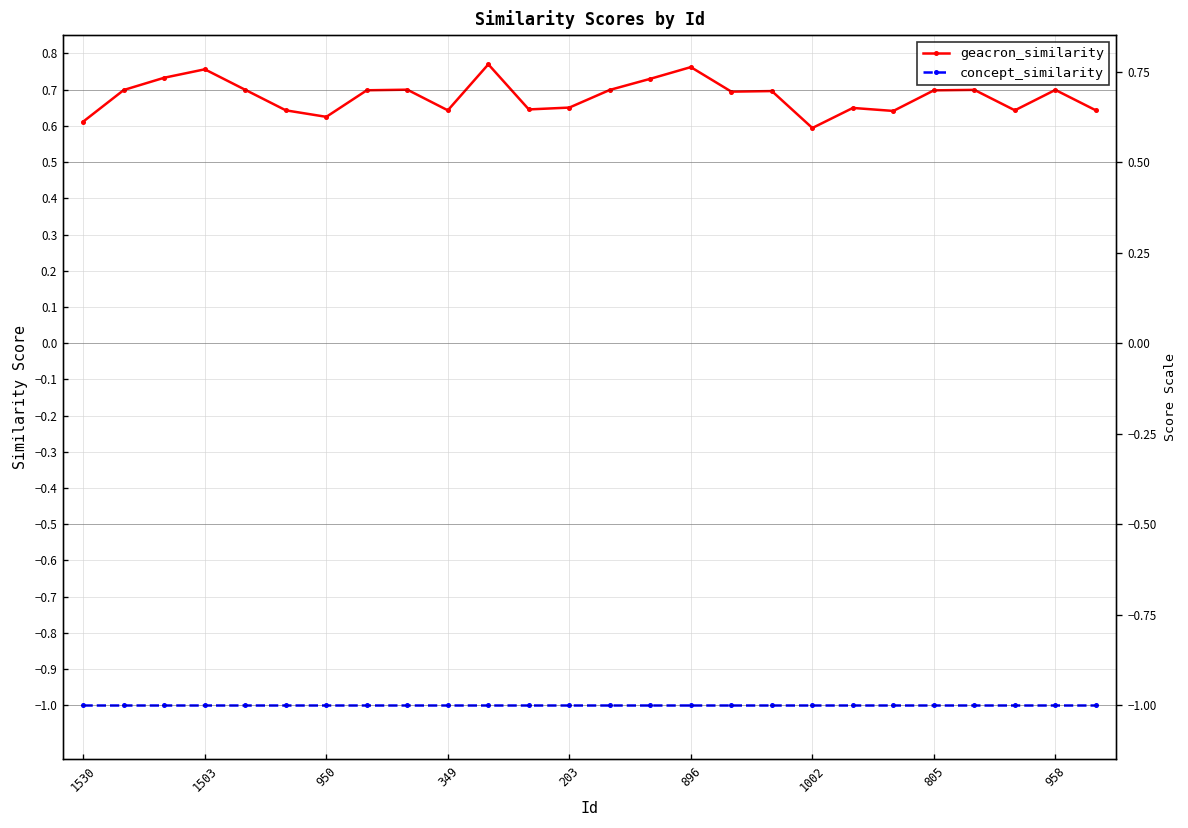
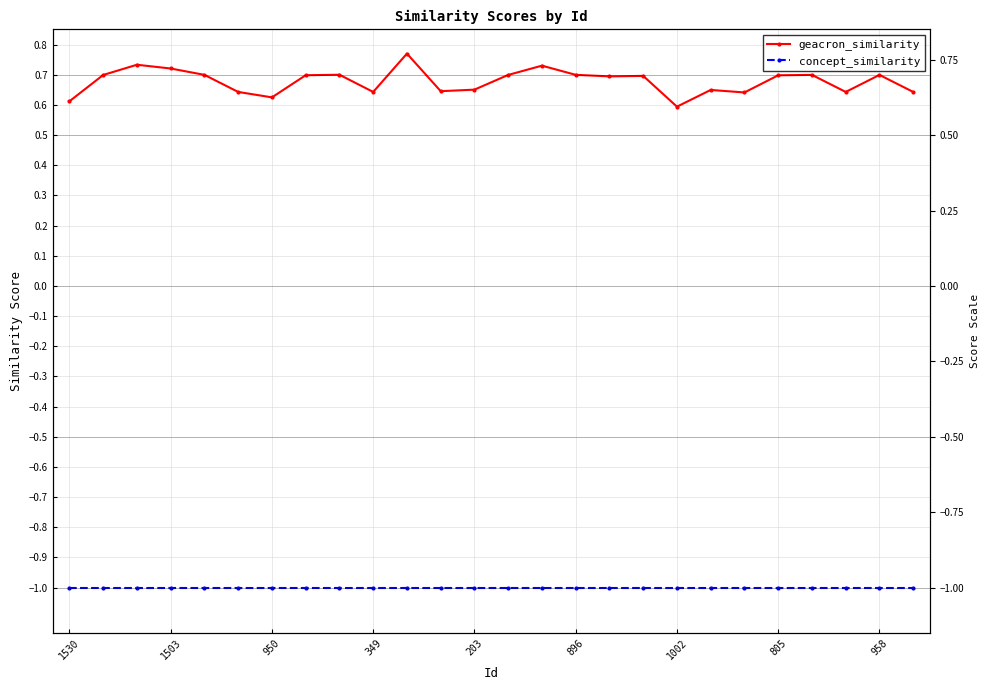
geacron_similarity, 1503: 0.76 -> 0.72
geacron_similarity, 896: 0.76 -> 0.70
